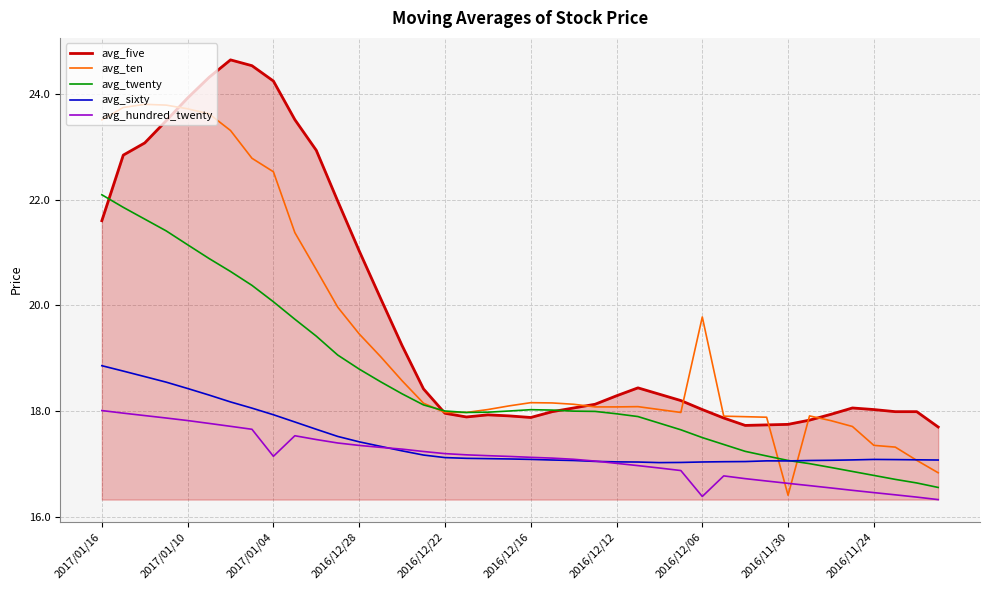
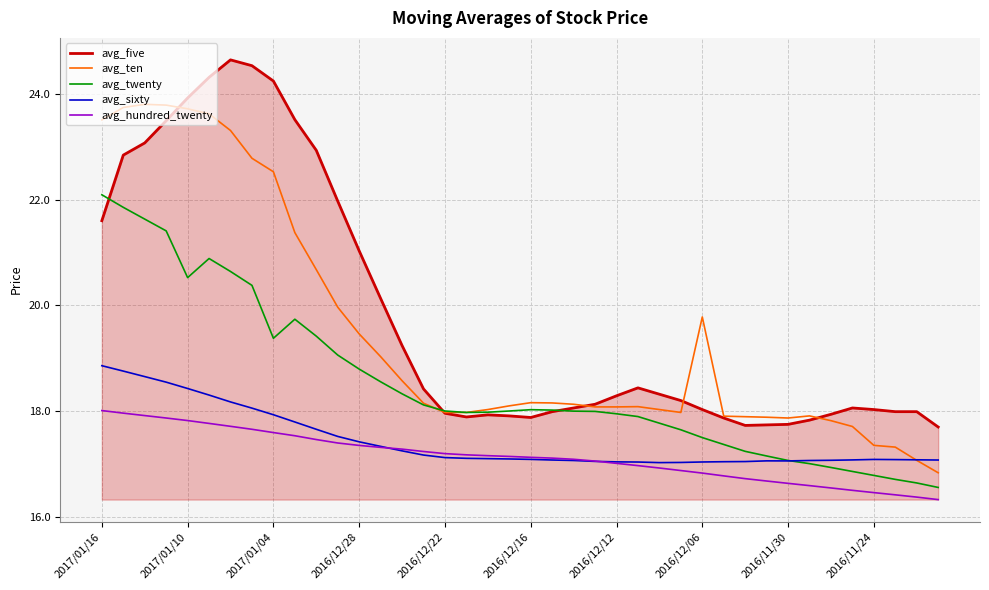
avg_twenty, 2017/01/10: 21.1 -> 20.5
avg_twenty, 2017/01/04: 20.1 -> 19.4
avg_hundred_twenty, 2017/01/04: 17.1 -> 17.6
avg_hundred_twenty, 2016/12/06: 16.4 -> 16.8
avg_ten, 2016/11/30: 16.4 -> 17.9
